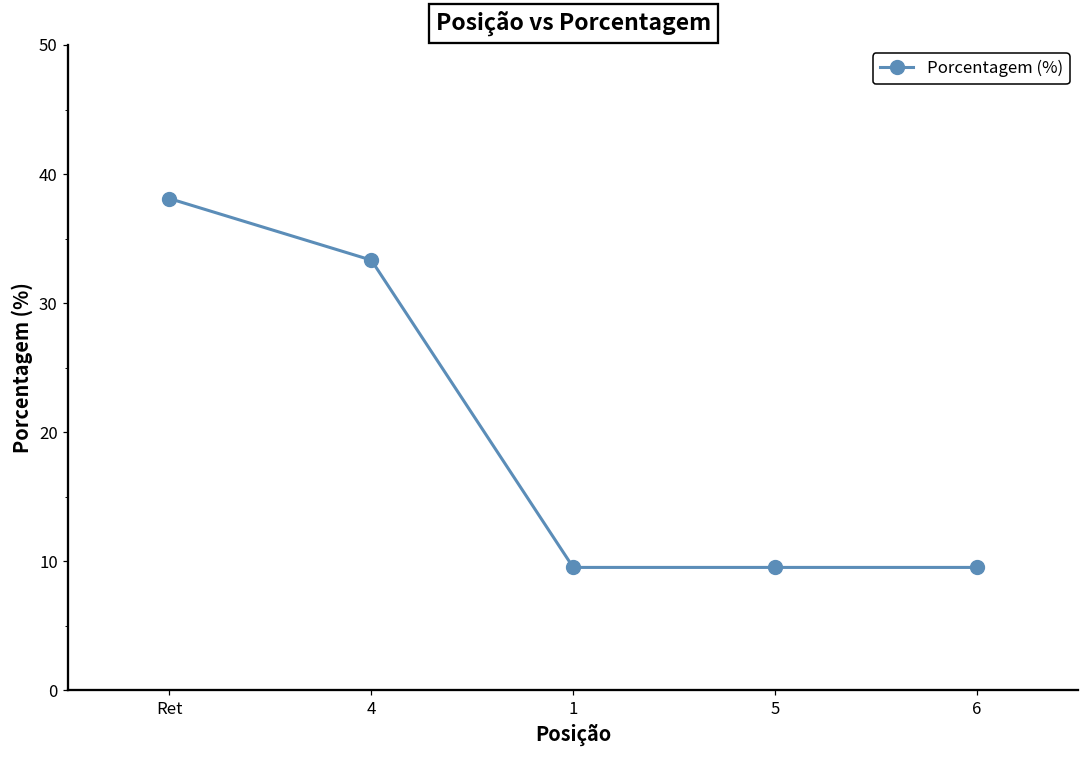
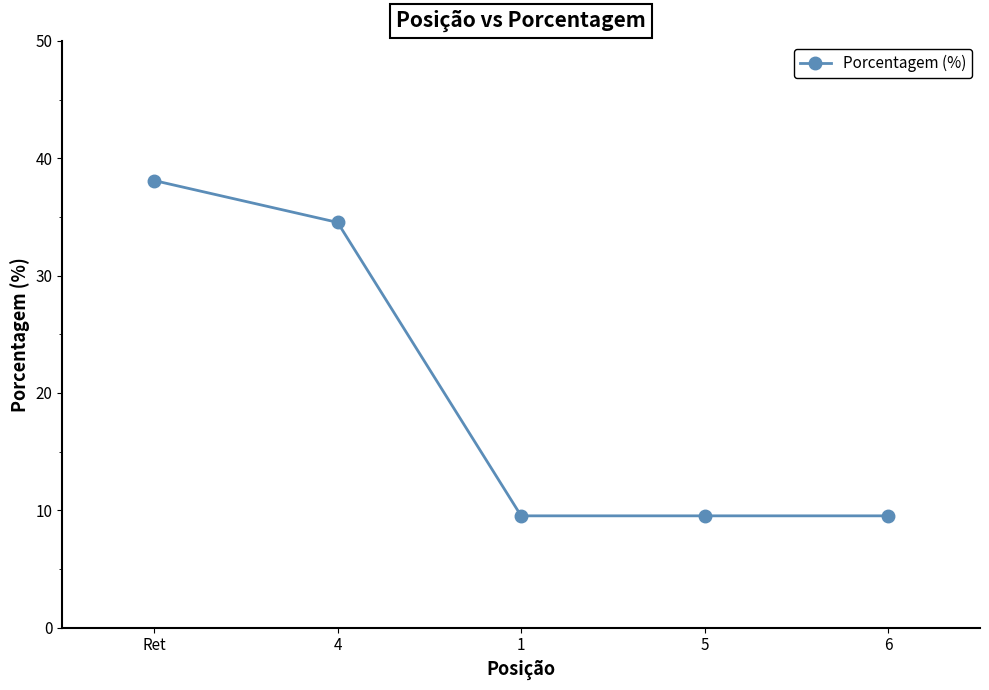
4: 33.3 -> 34.5
